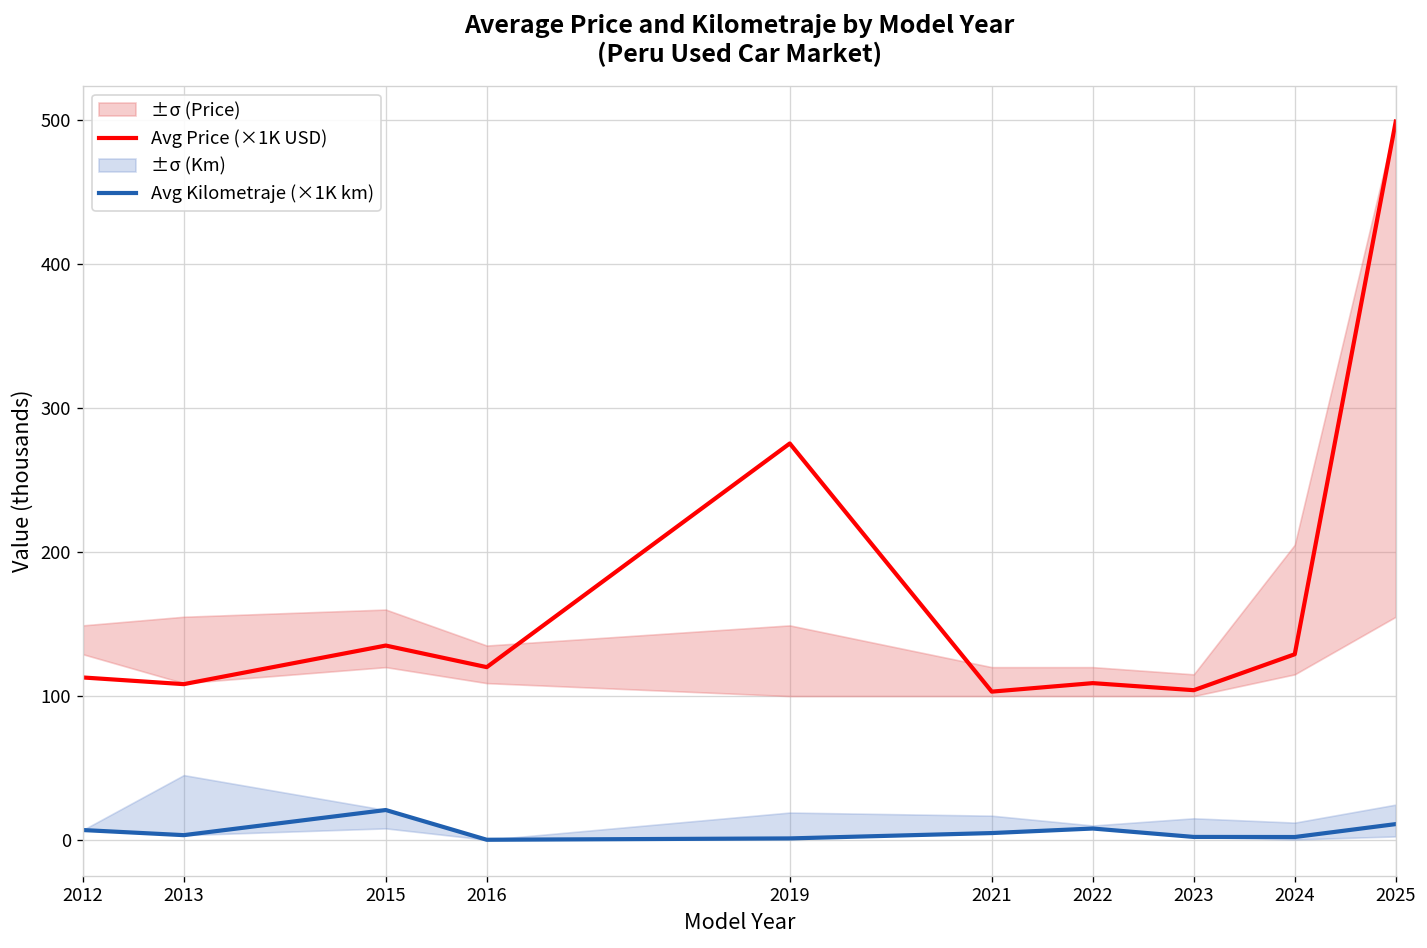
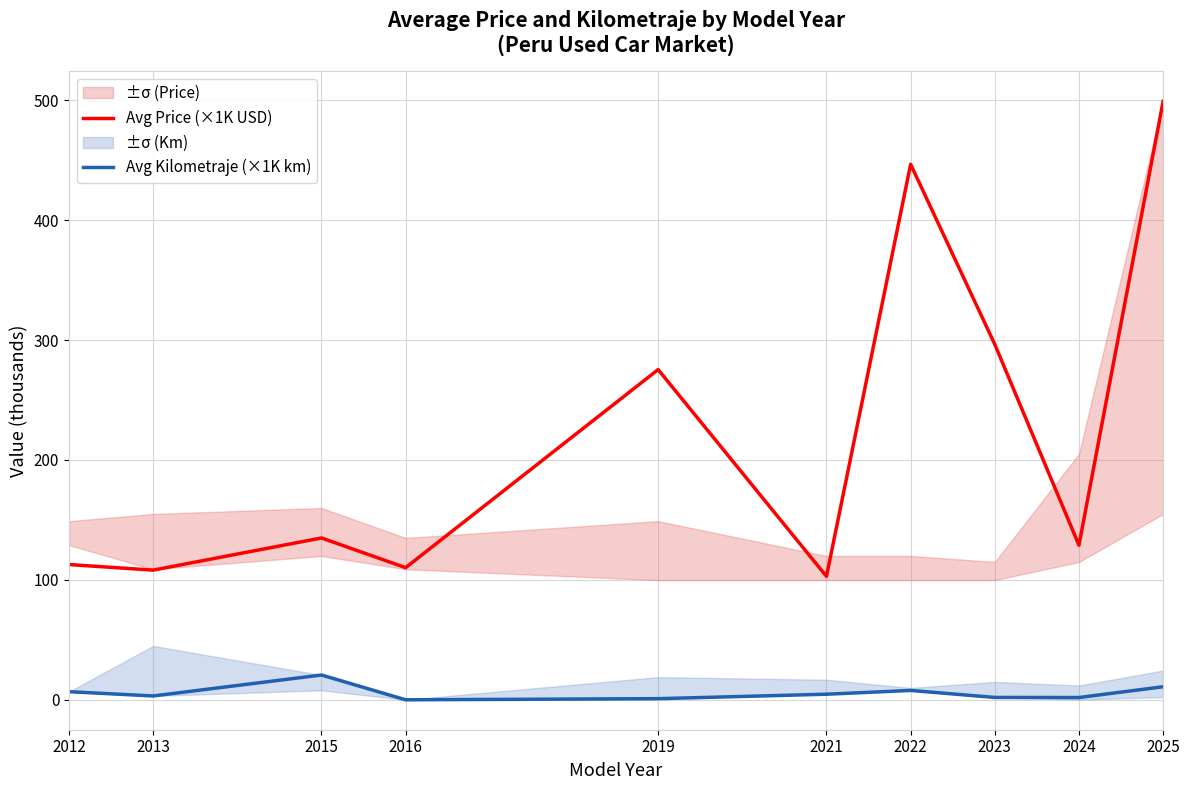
Avg Price (×1K USD), 2016: 120 -> 110
Avg Price (×1K USD), 2022: 109 -> 446
Avg Price (×1K USD), 2023: 104 -> 296
